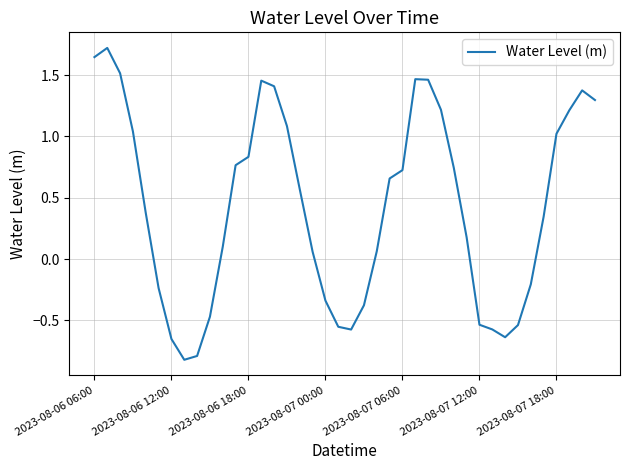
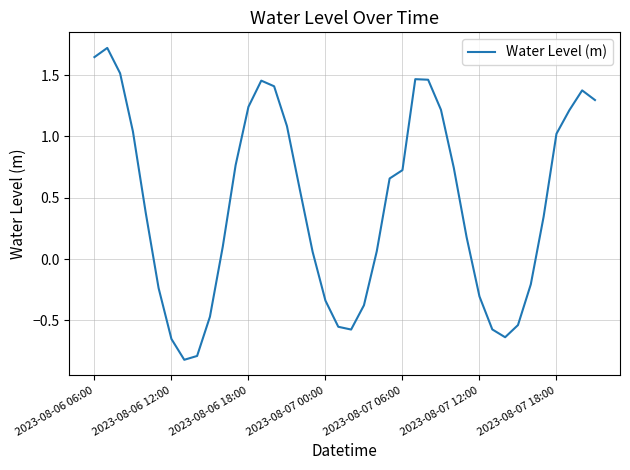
2023-08-06 18:00: 0.83 -> 1.24
2023-08-07 12:00: -0.54 -> -0.31
